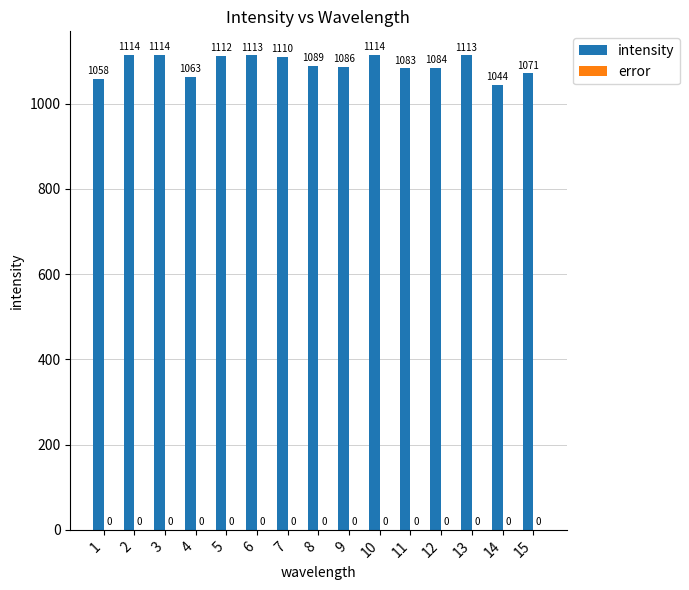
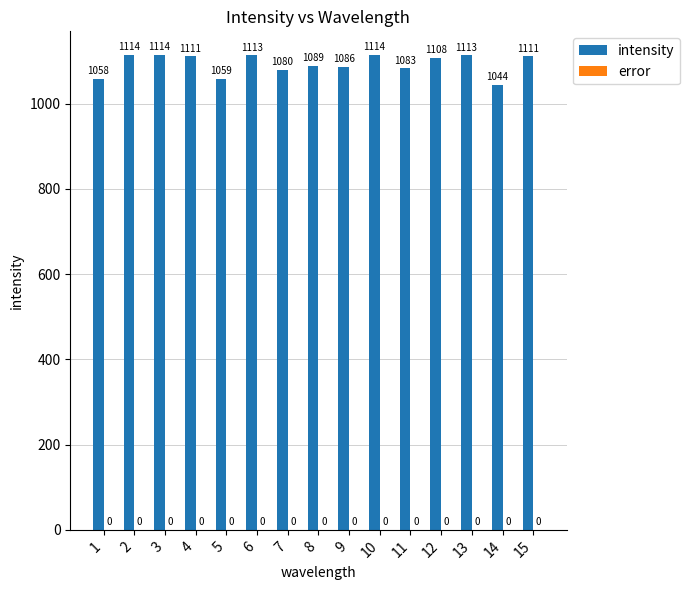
intensity, 4: 1063 -> 1111
intensity, 5: 1112 -> 1059
intensity, 7: 1110 -> 1080
intensity, 12: 1084 -> 1108
intensity, 15: 1071 -> 1111
